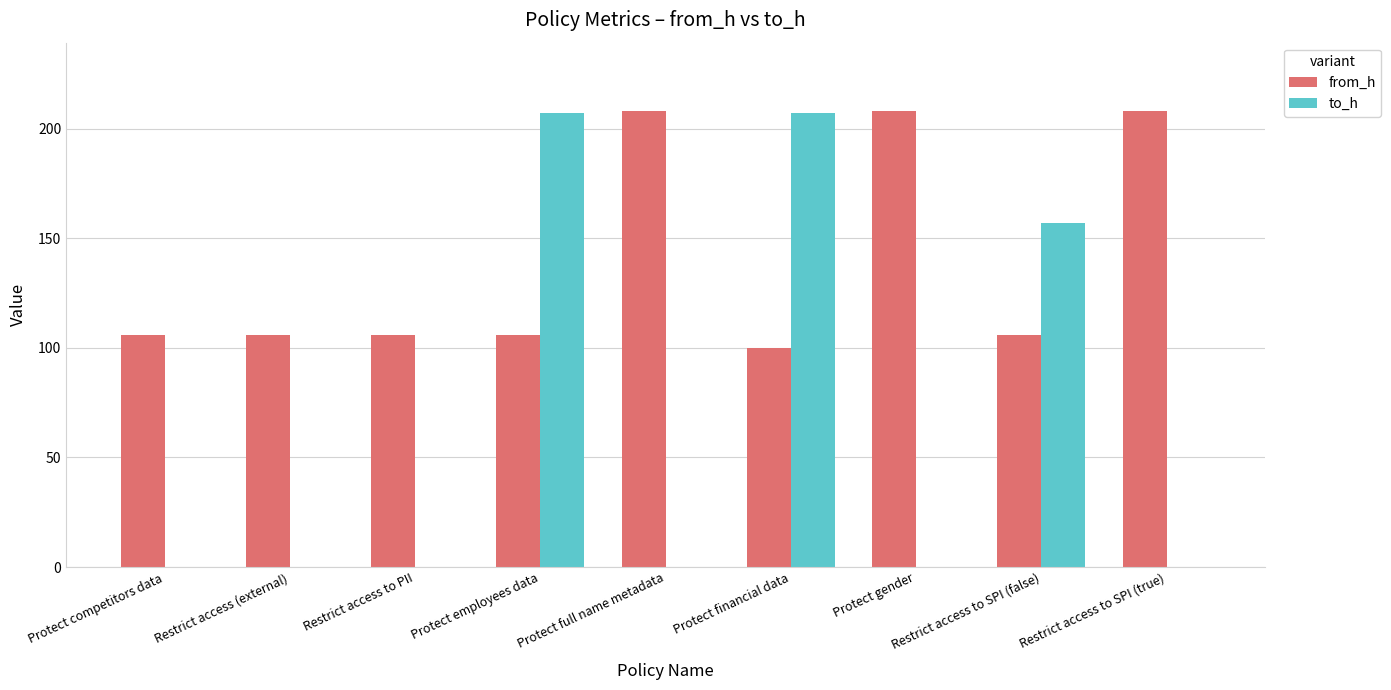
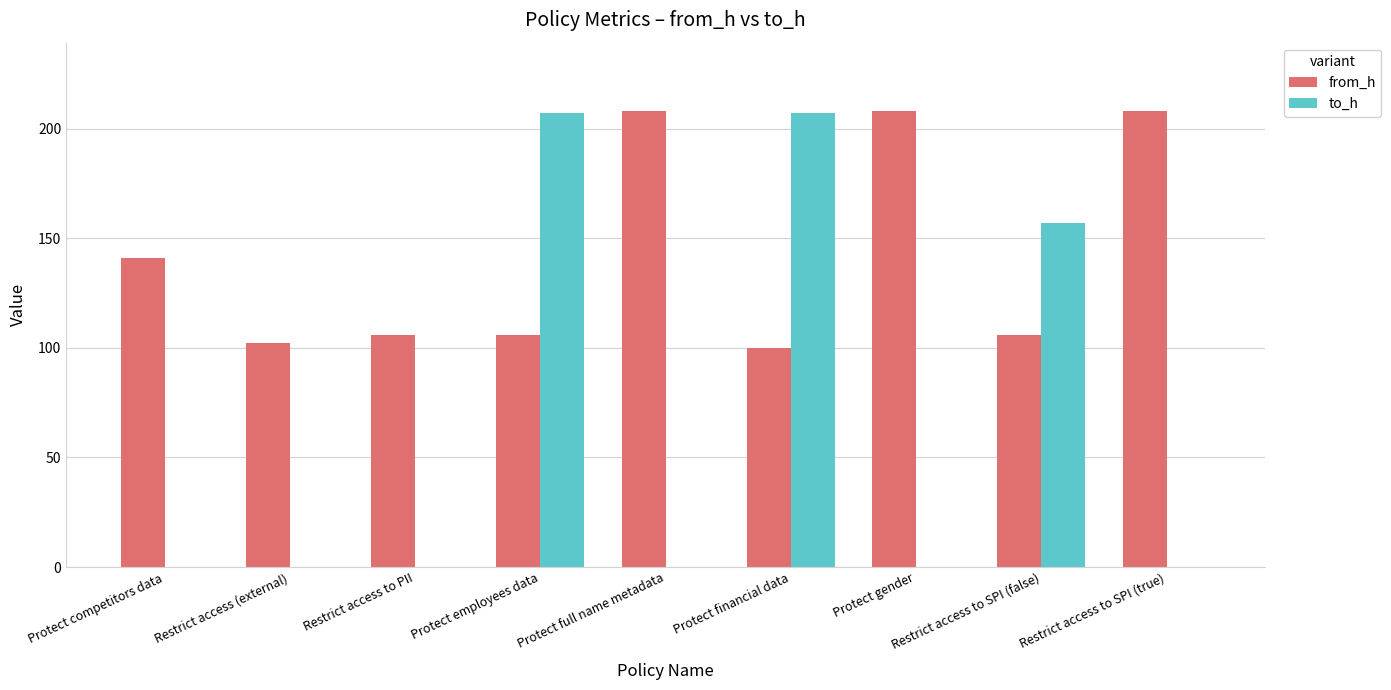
from_h, Protect competitors data: 106 -> 141
from_h, Restrict access (external): 106 -> 102
